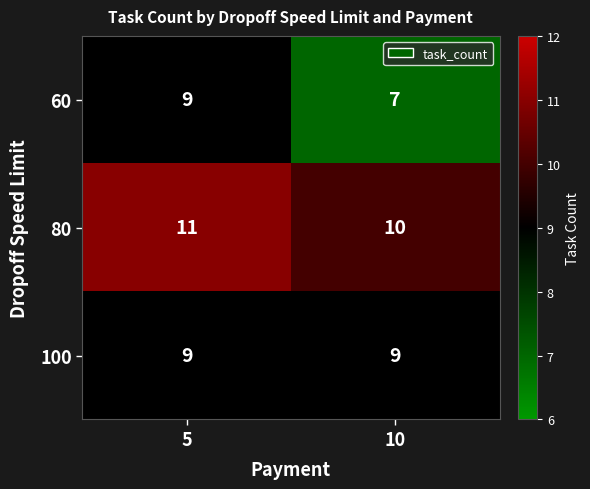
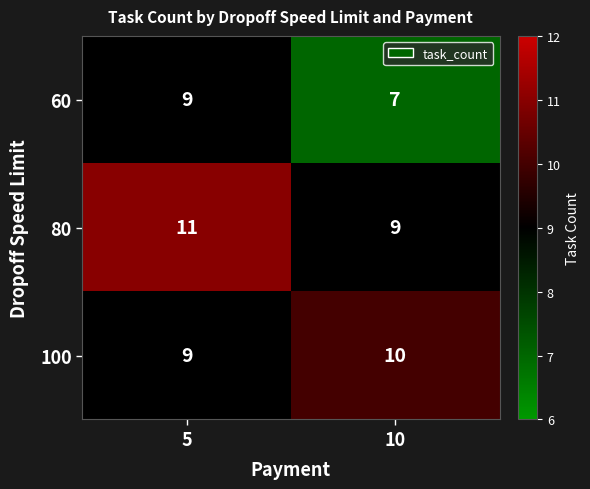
80, 10: 10 -> 9
100, 10: 9 -> 10
